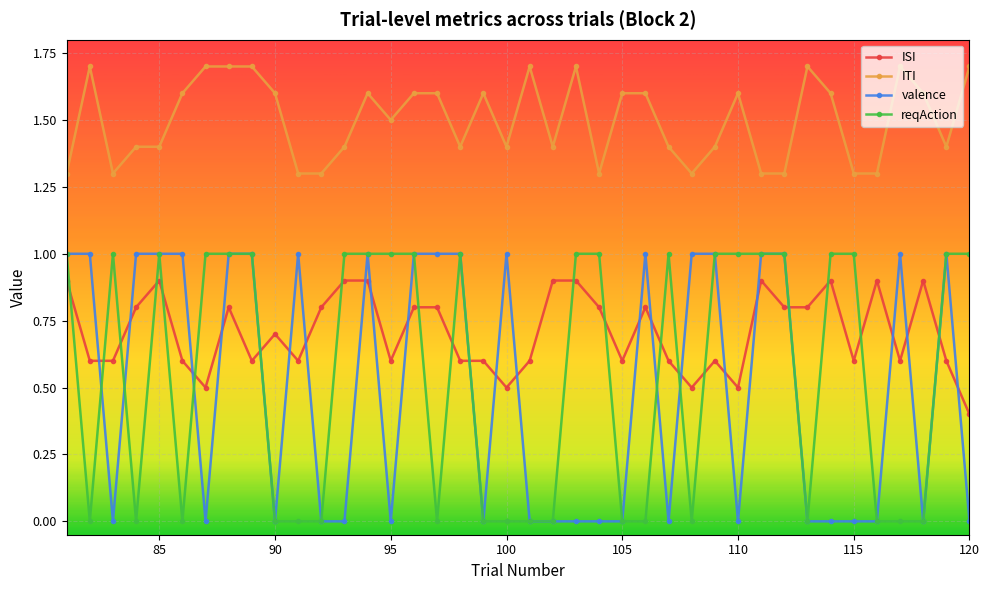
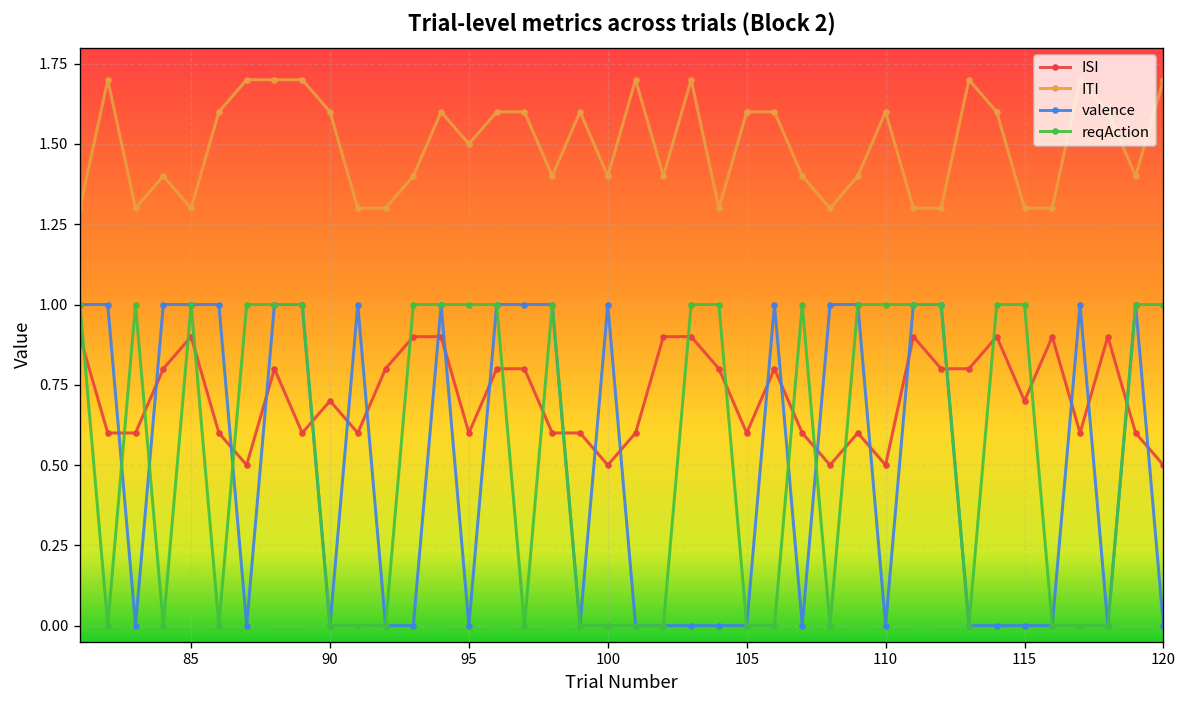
ITI, 85: 1.4 -> 1.3
ISI, 115: 0.6 -> 0.7
ISI, 120: 0.4 -> 0.5
